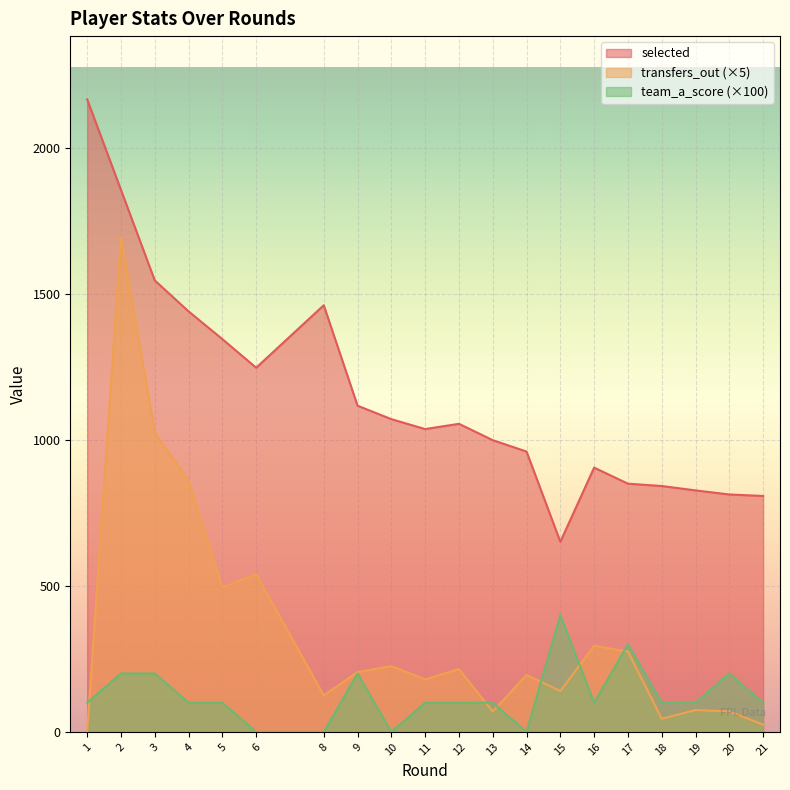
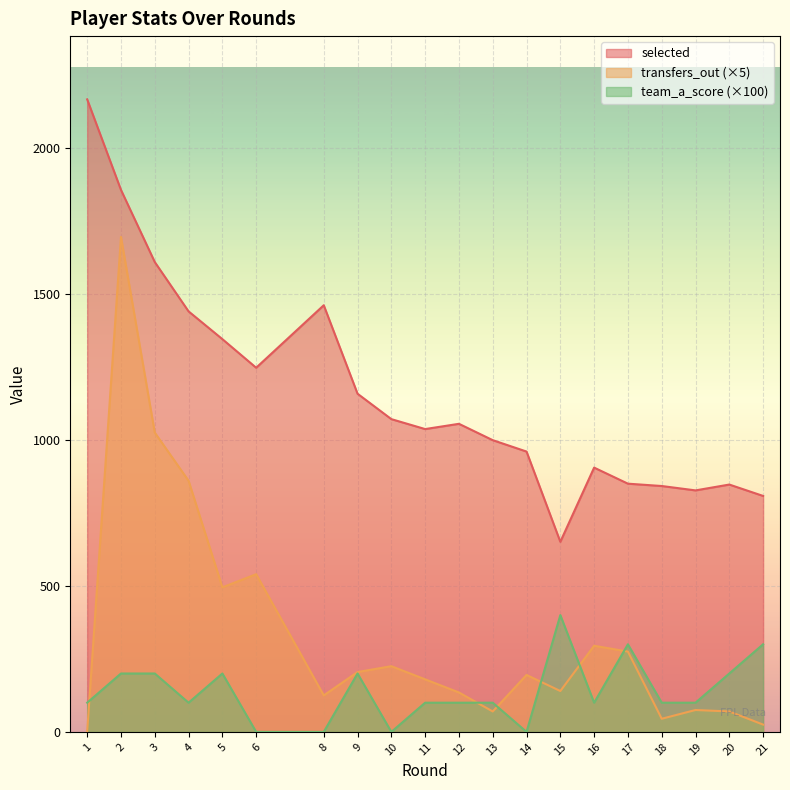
selected, 3: 1550 -> 1610
team_a_score (×100), 5: 100 -> 200
selected, 9: 1120 -> 1160
transfers_out (×5), 12: 220 -> 140
selected, 20: 810 -> 850
team_a_score (×100), 21: 100 -> 300
